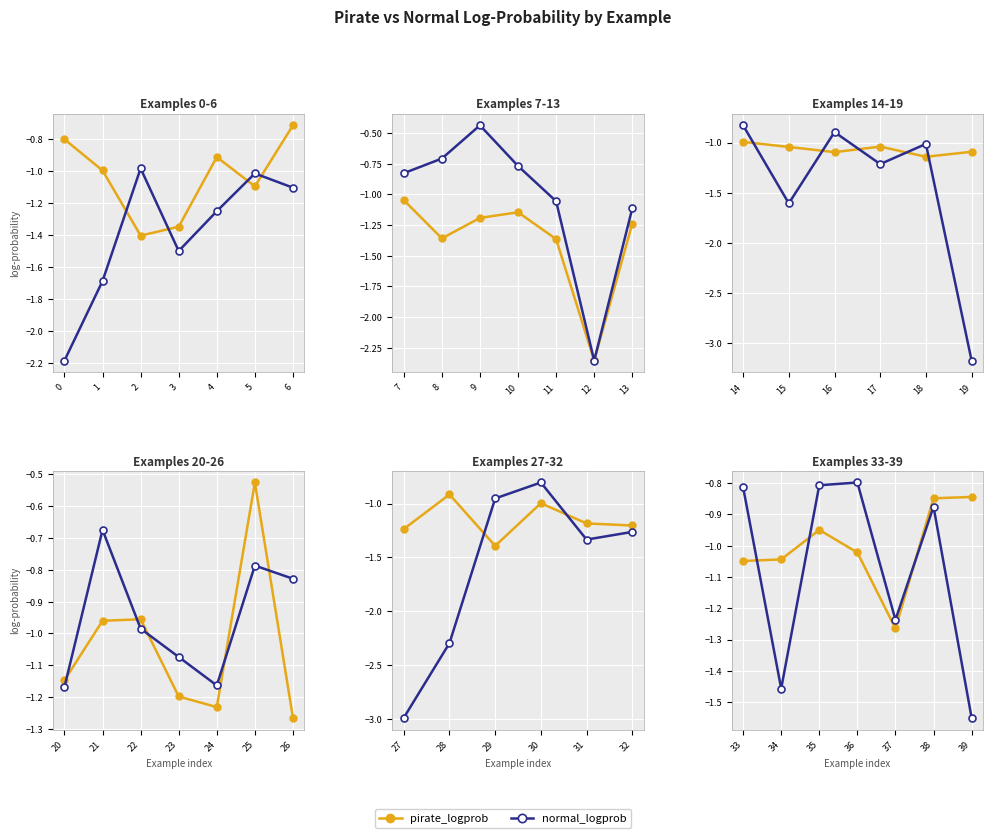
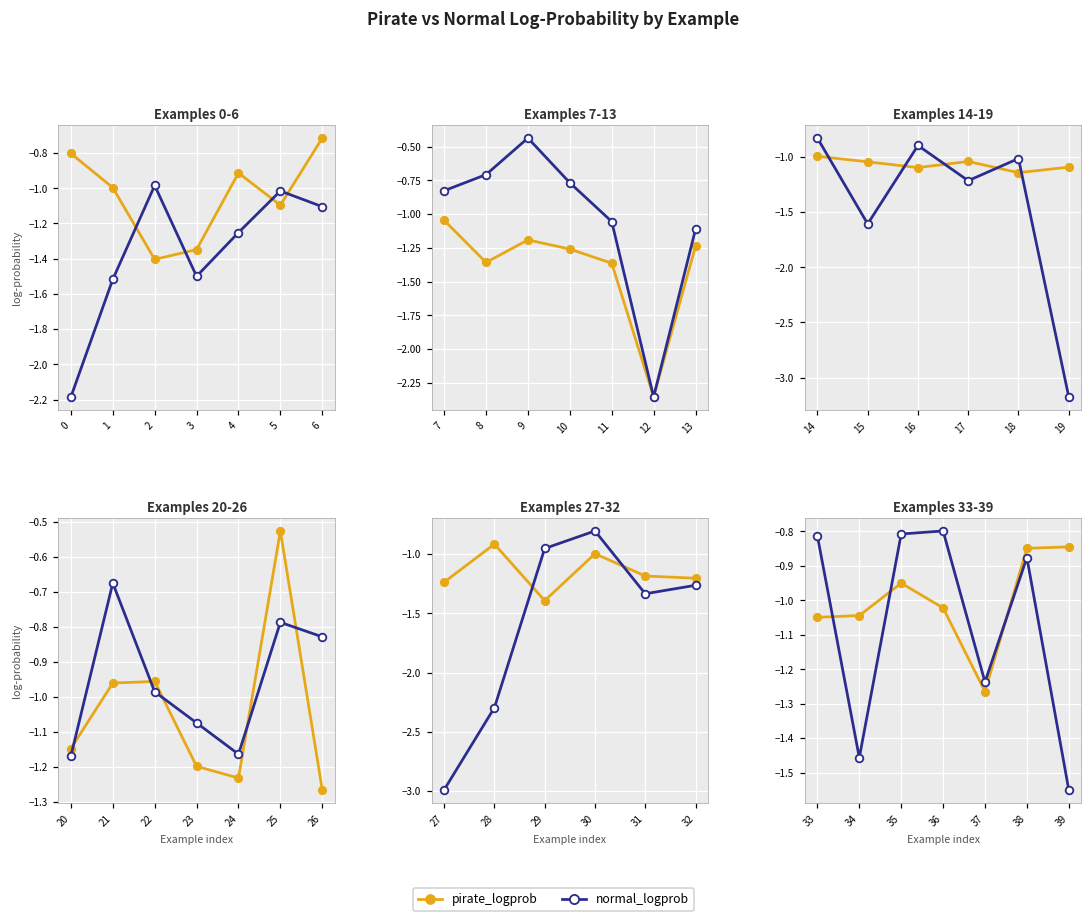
Examples 0-6, normal_logprob, 1: -1.69 -> -1.52
Examples 7-13, pirate_logprob, 10: -1.15 -> -1.26
